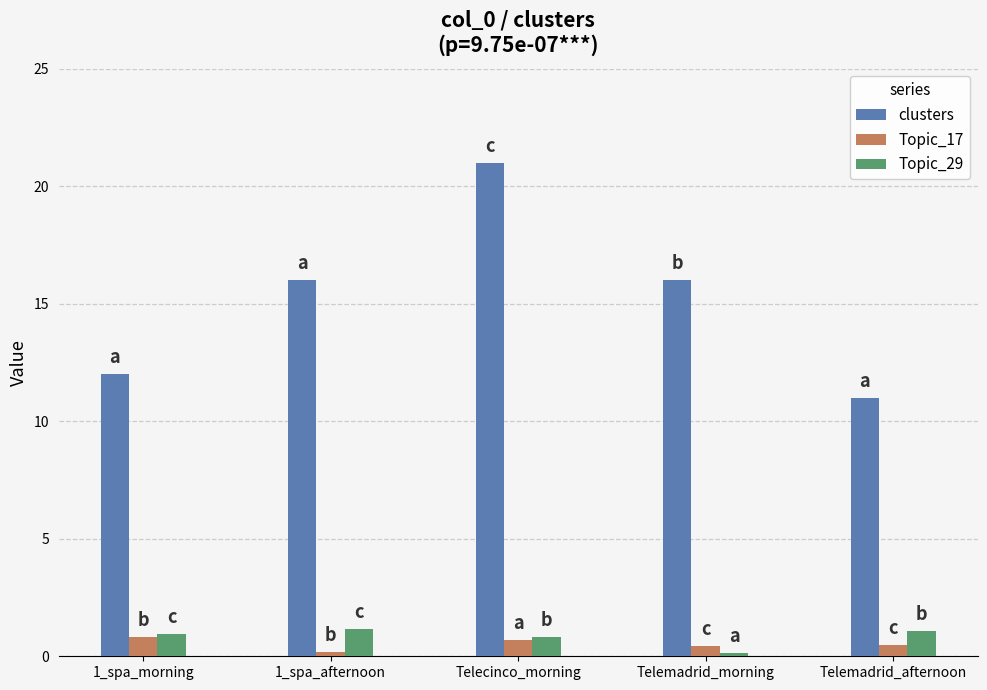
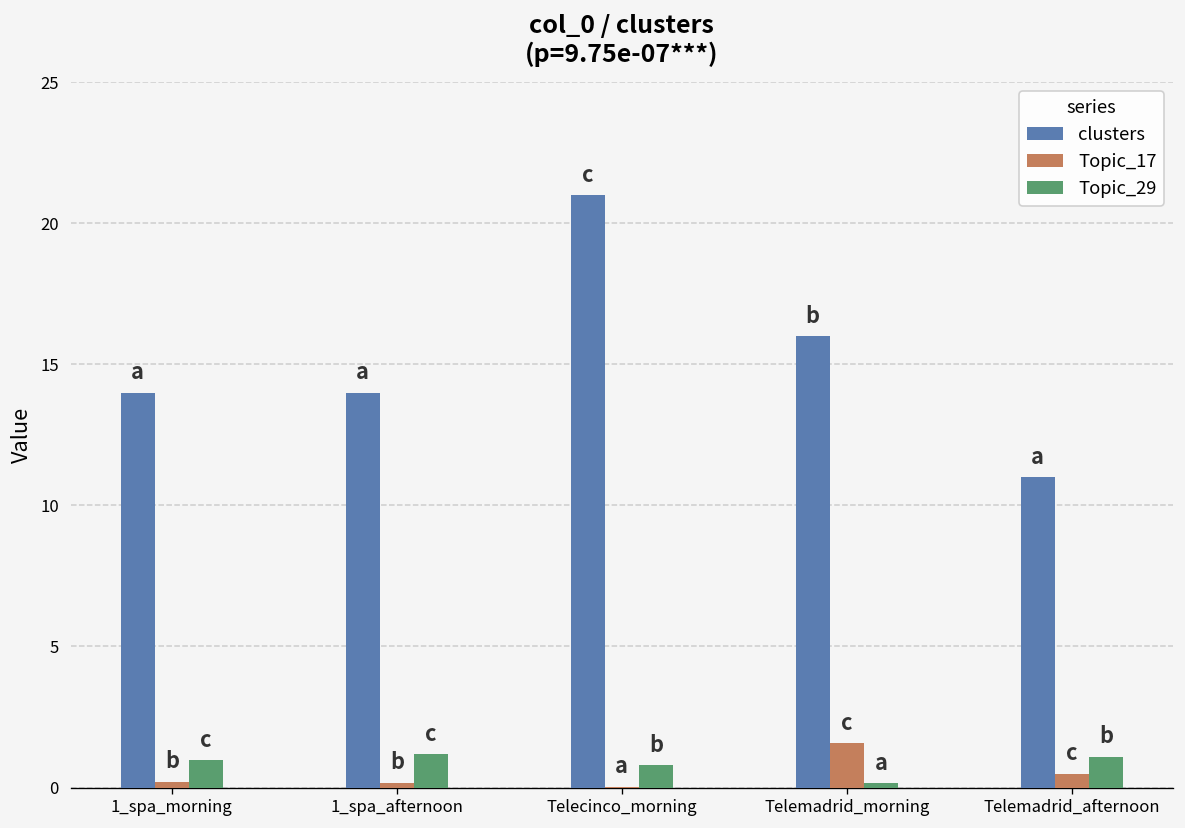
clusters, 1_spa_morning: 12 -> 14
Topic_17, 1_spa_morning: 0.8 -> 0.2
clusters, 1_spa_afternoon: 16 -> 14
Topic_17, Telecinco_morning: 0.7 -> 0.0
Topic_17, Telemadrid_morning: 0.4 -> 1.6
